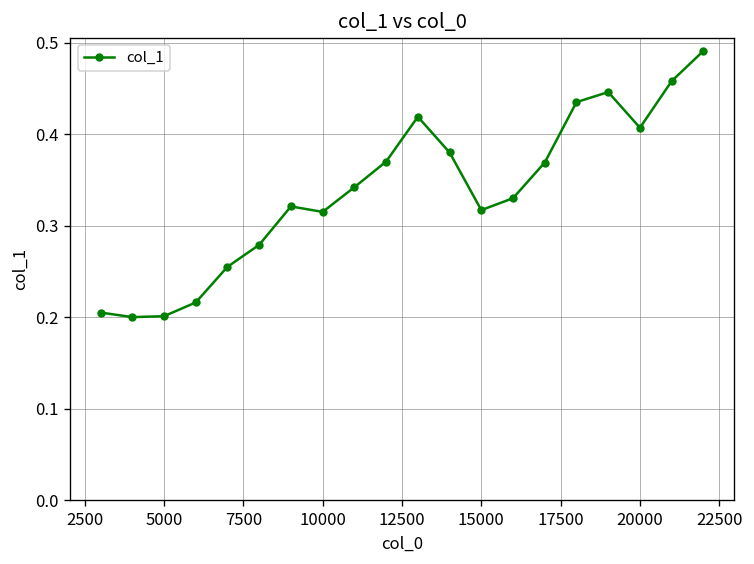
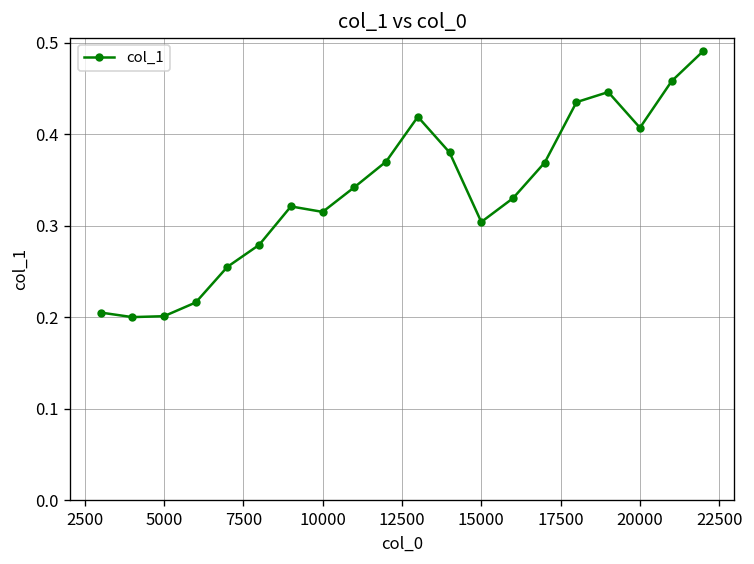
15000: 0.32 -> 0.30
